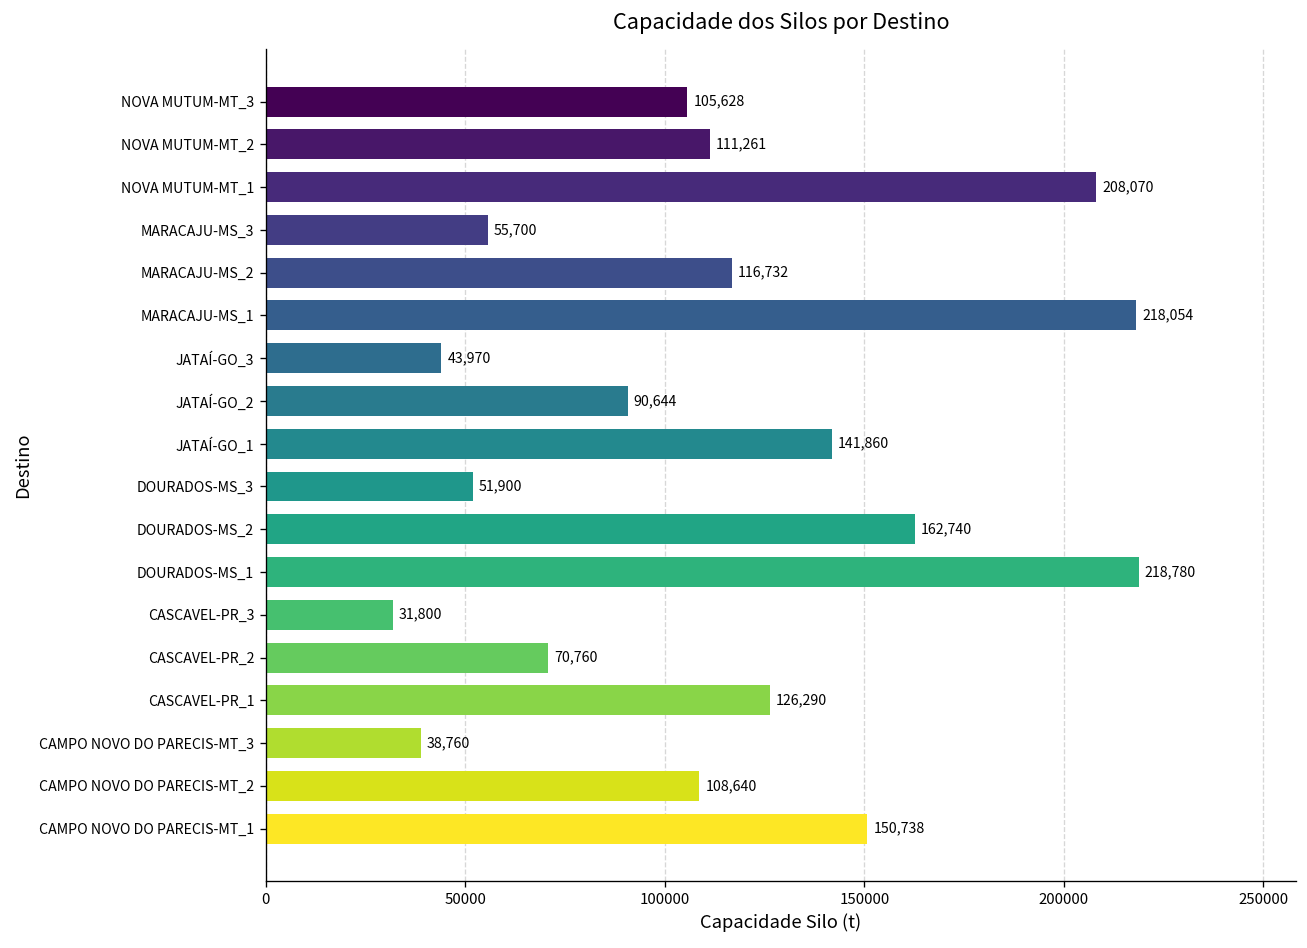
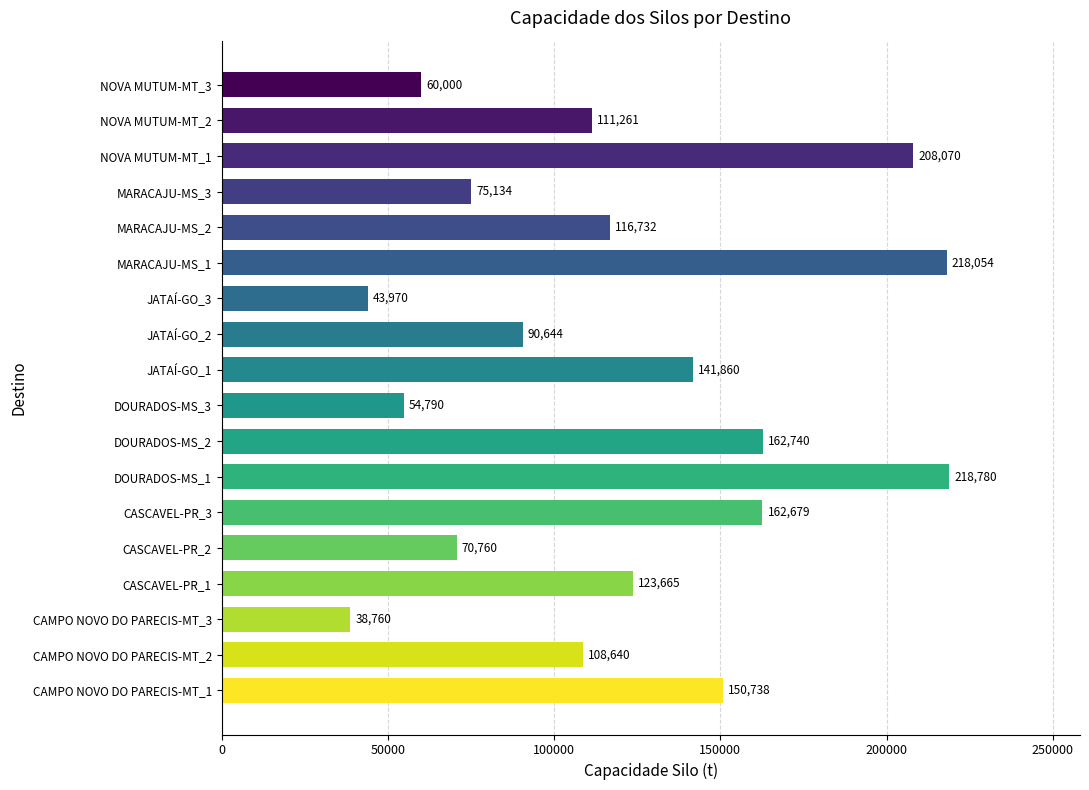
NOVA MUTUM-MT_3: 105,628 -> 60,000
MARACAJU-MS_3: 55,700 -> 75,134
DOURADOS-MS_3: 51,900 -> 54,790
CASCAVEL-PR_3: 31,800 -> 162,679
CASCAVEL-PR_1: 126,290 -> 123,665
